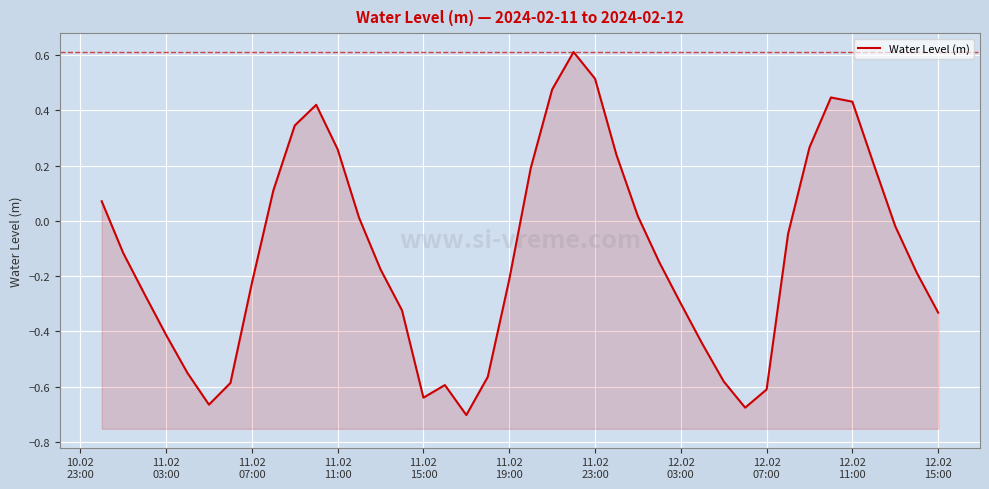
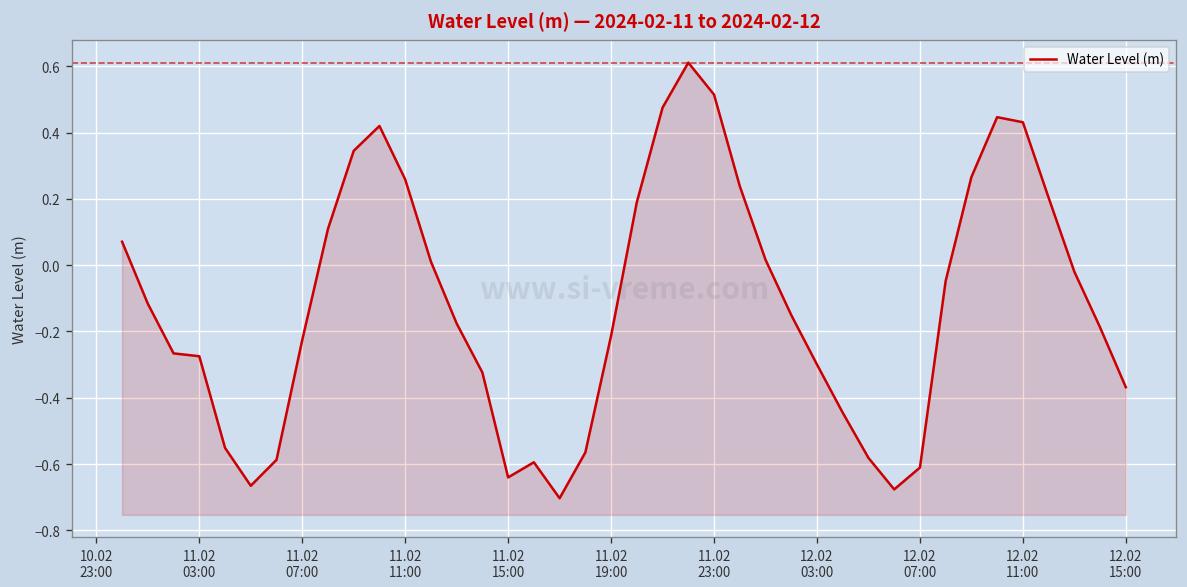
11.02 03:00: -0.41 -> -0.27
12.02 15:00: -0.33 -> -0.37
